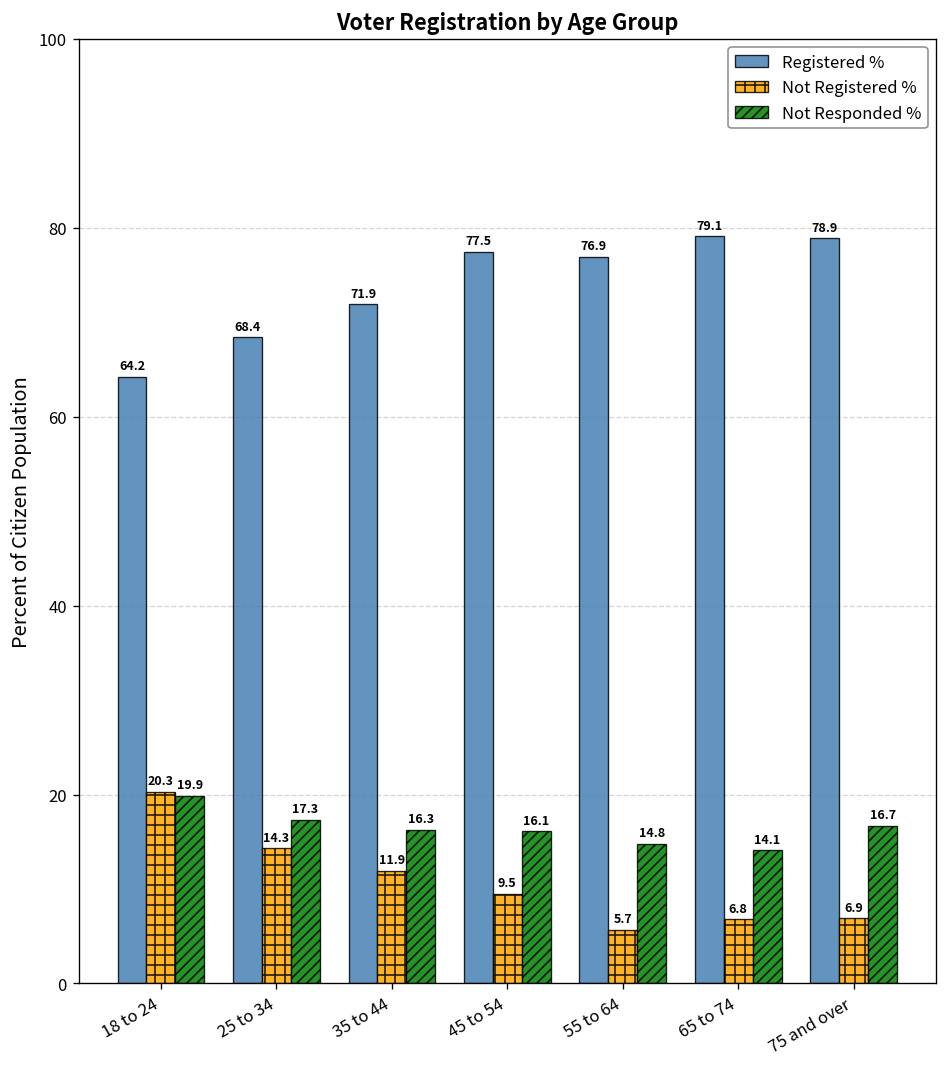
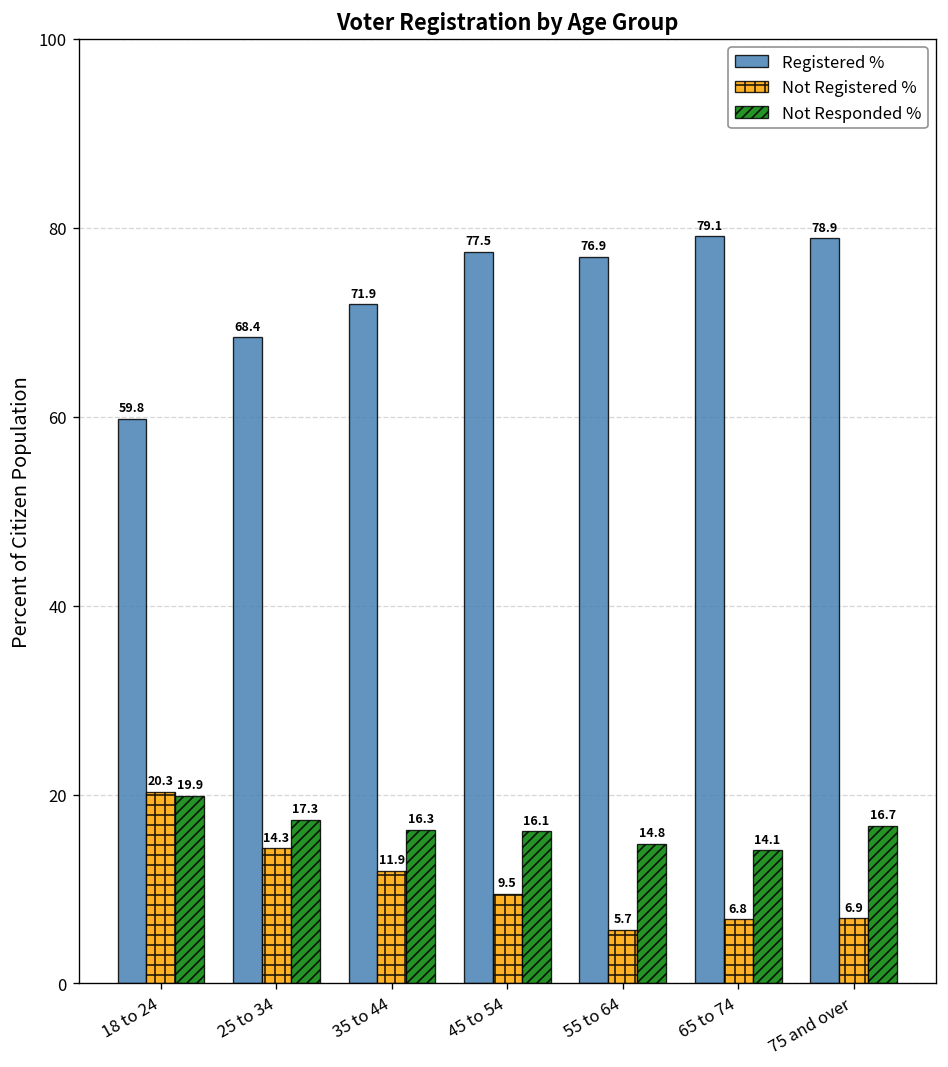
Registered %, 18 to 24: 64.2 -> 59.8
